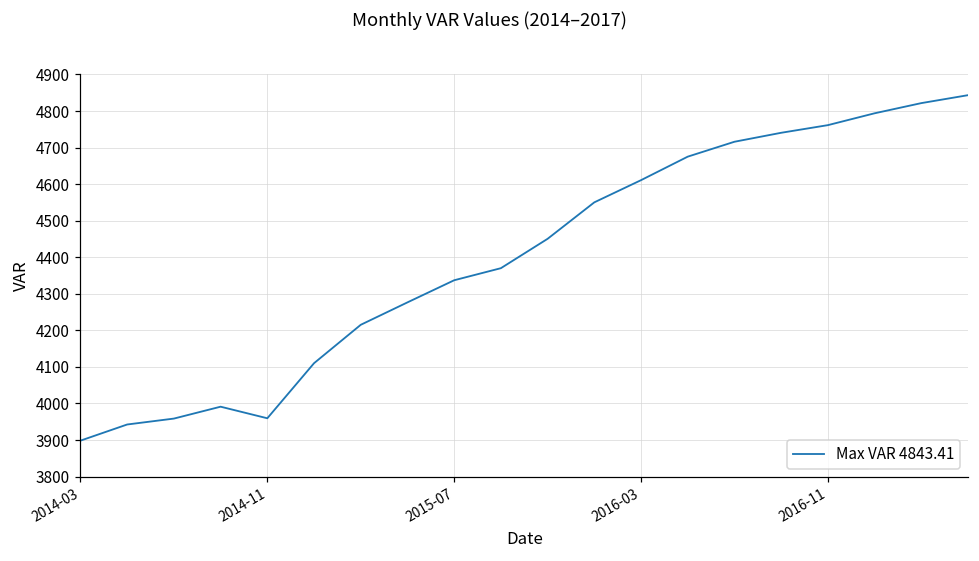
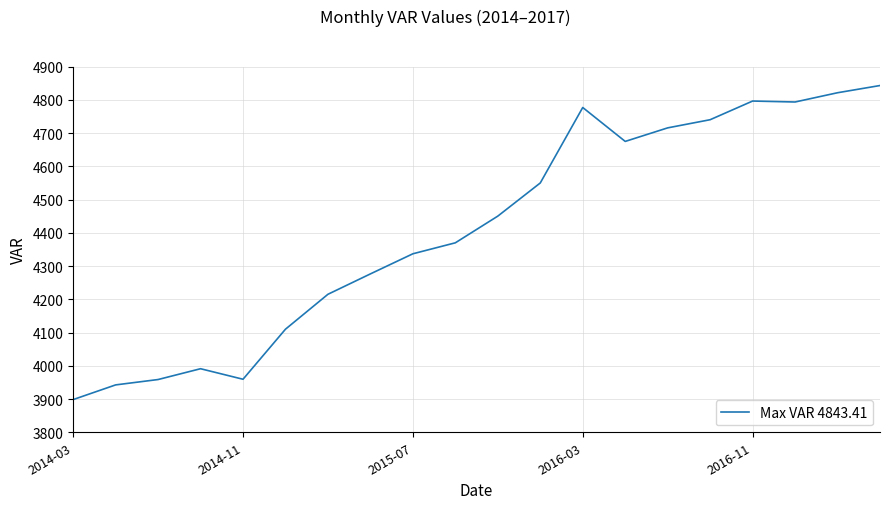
2016-03: 4610 -> 4780
2016-11: 4760 -> 4800
